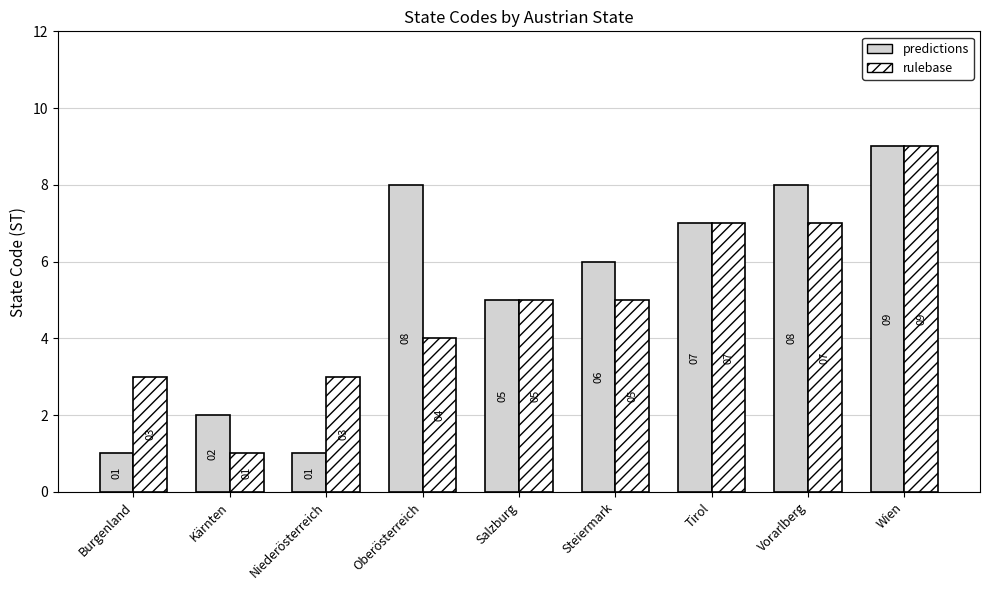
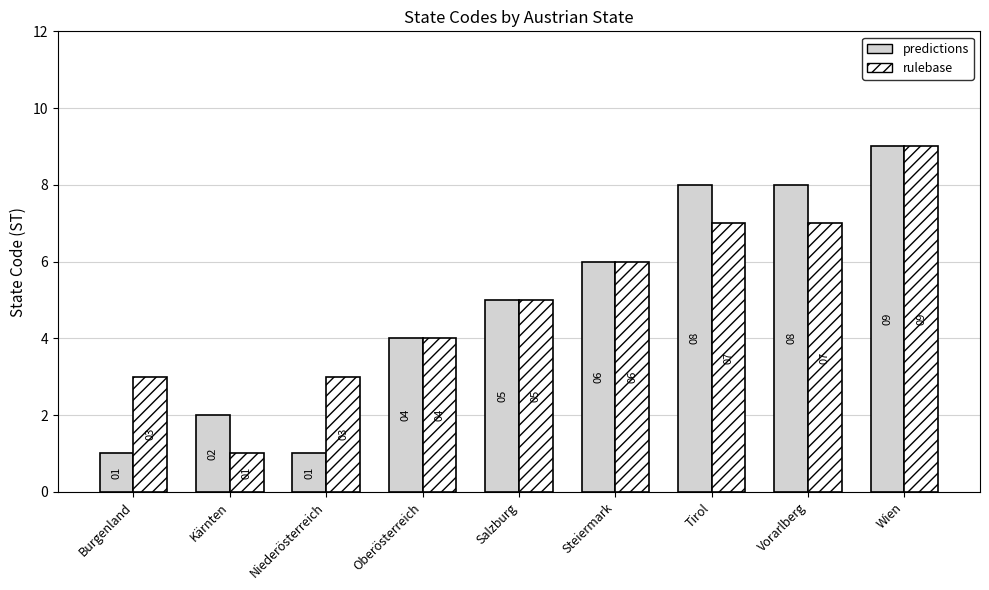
predictions, Oberösterreich: 08 -> 04
rulebase, Steiermark: 05 -> 06
predictions, Tirol: 07 -> 08
